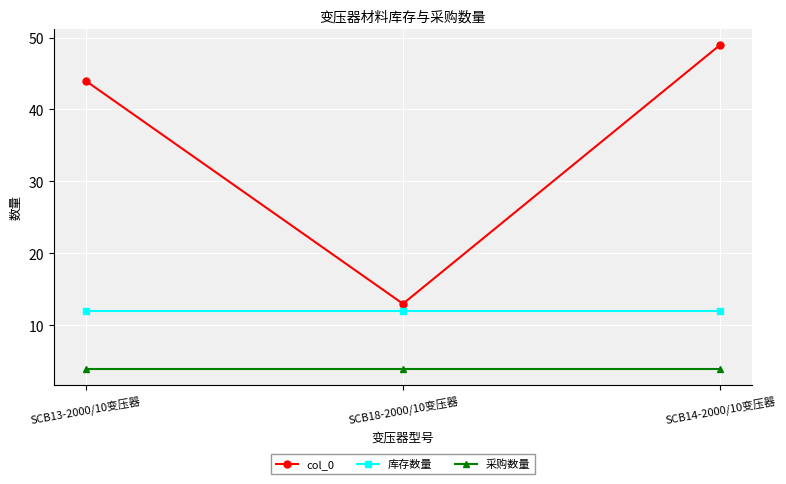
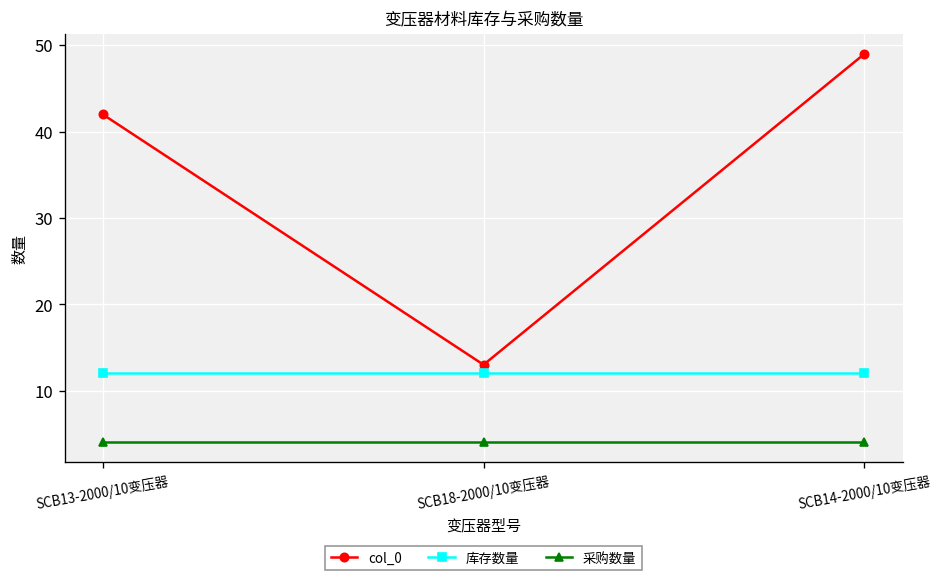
col_0, SCB13-2000/10变压器: 44 -> 42
